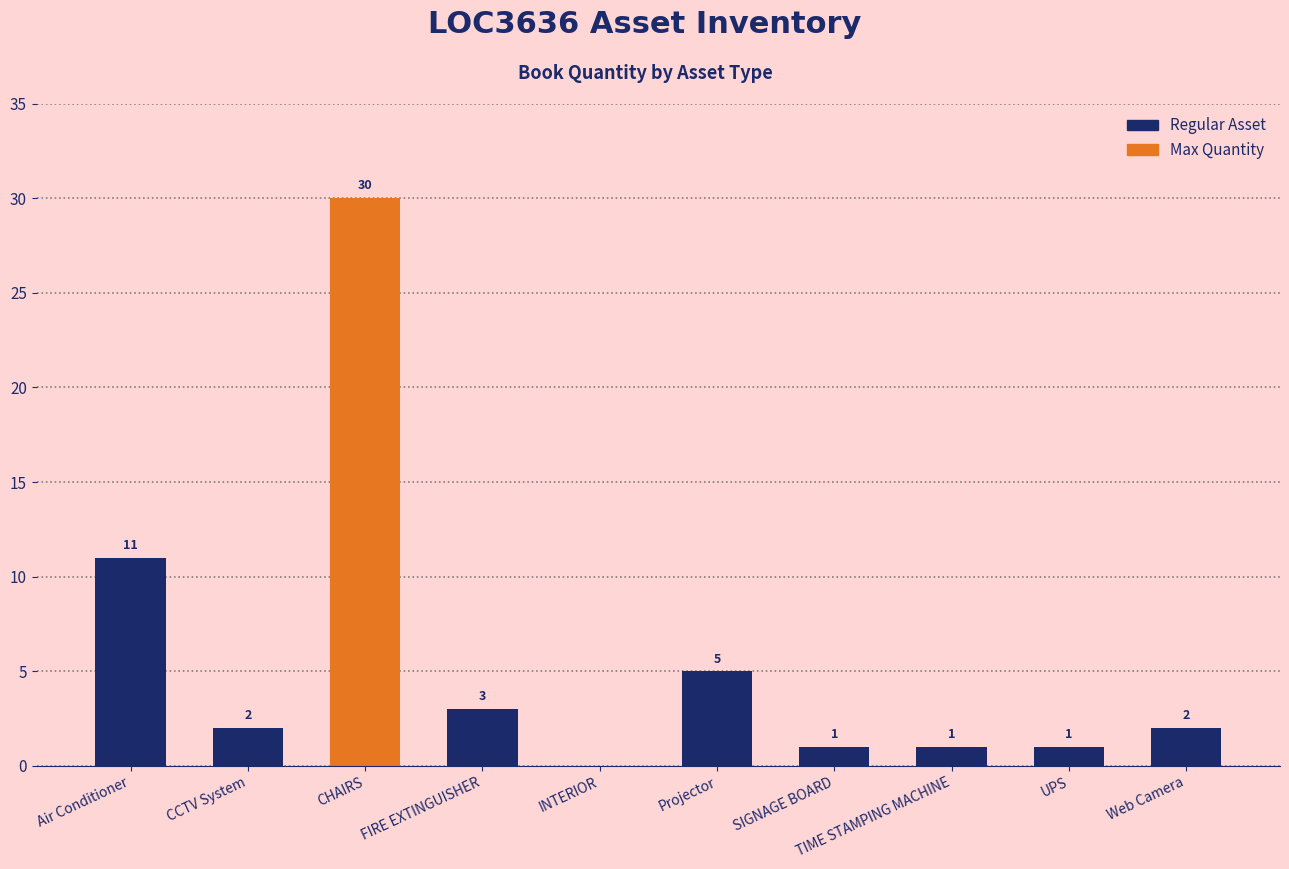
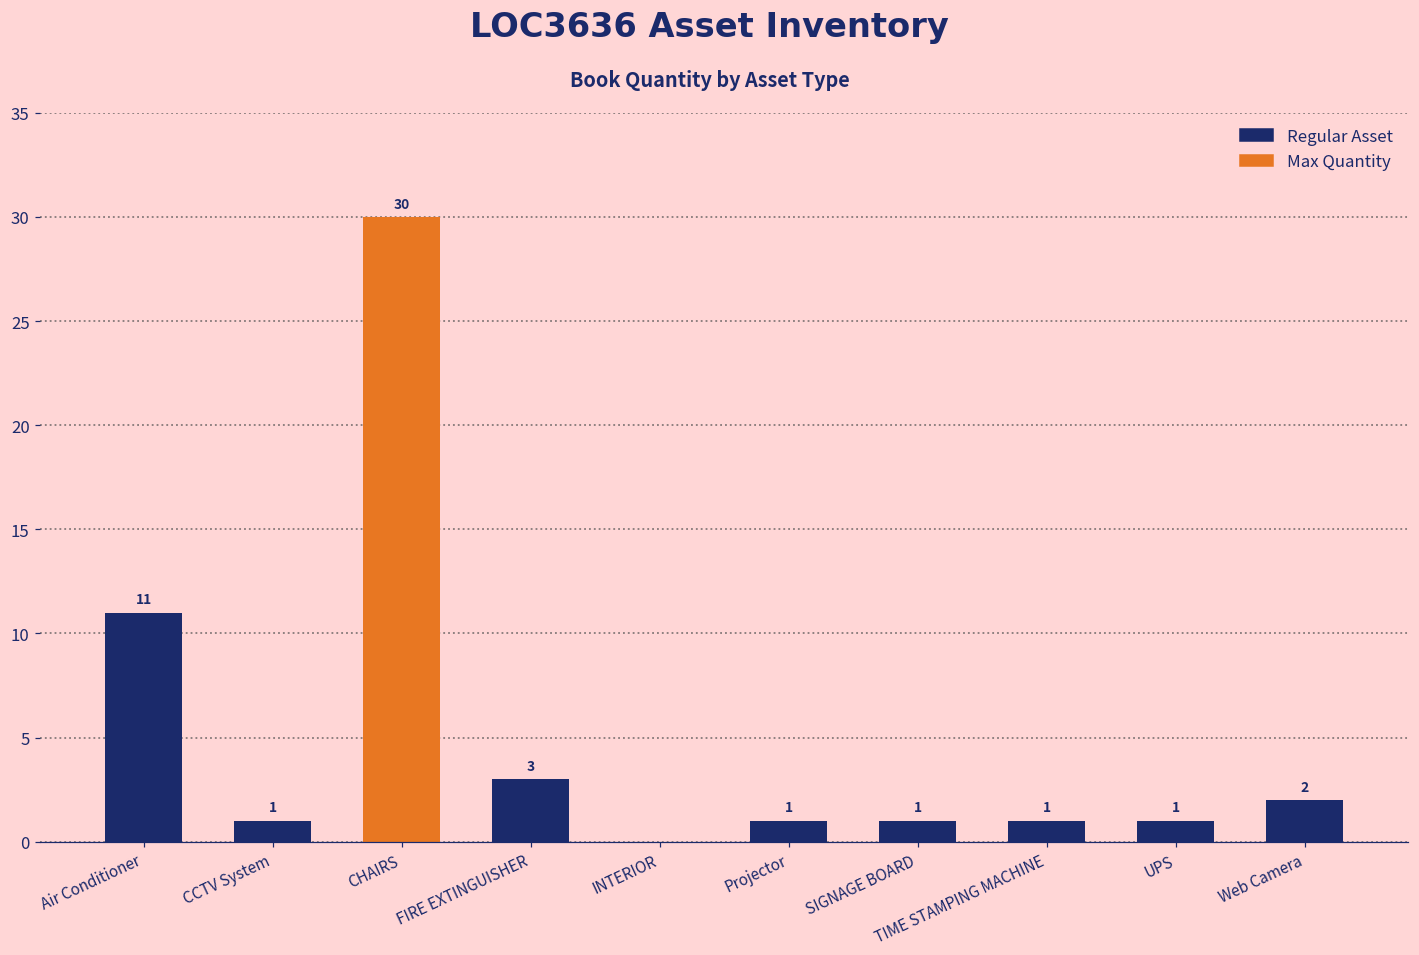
CCTV System: 2 -> 1
Projector: 5 -> 1
